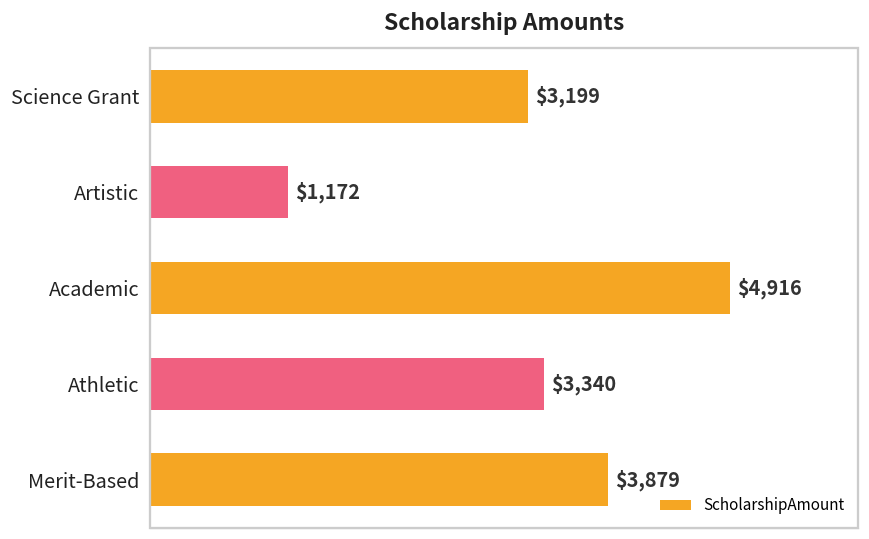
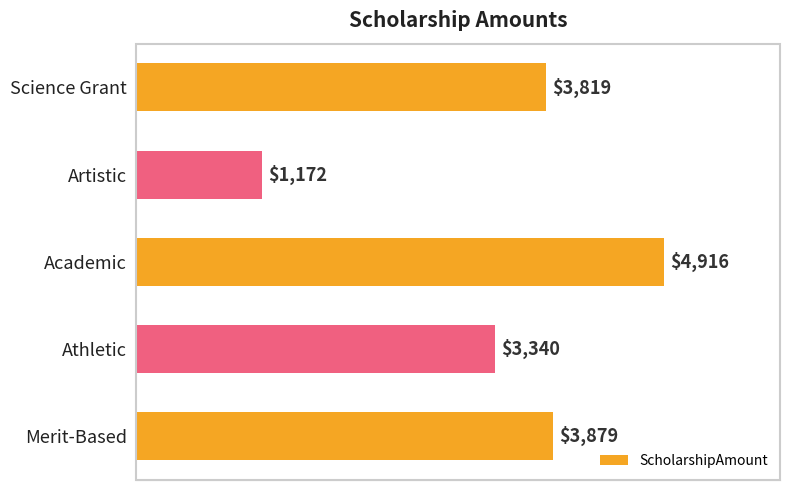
Science Grant: $3,199 -> $3,819
